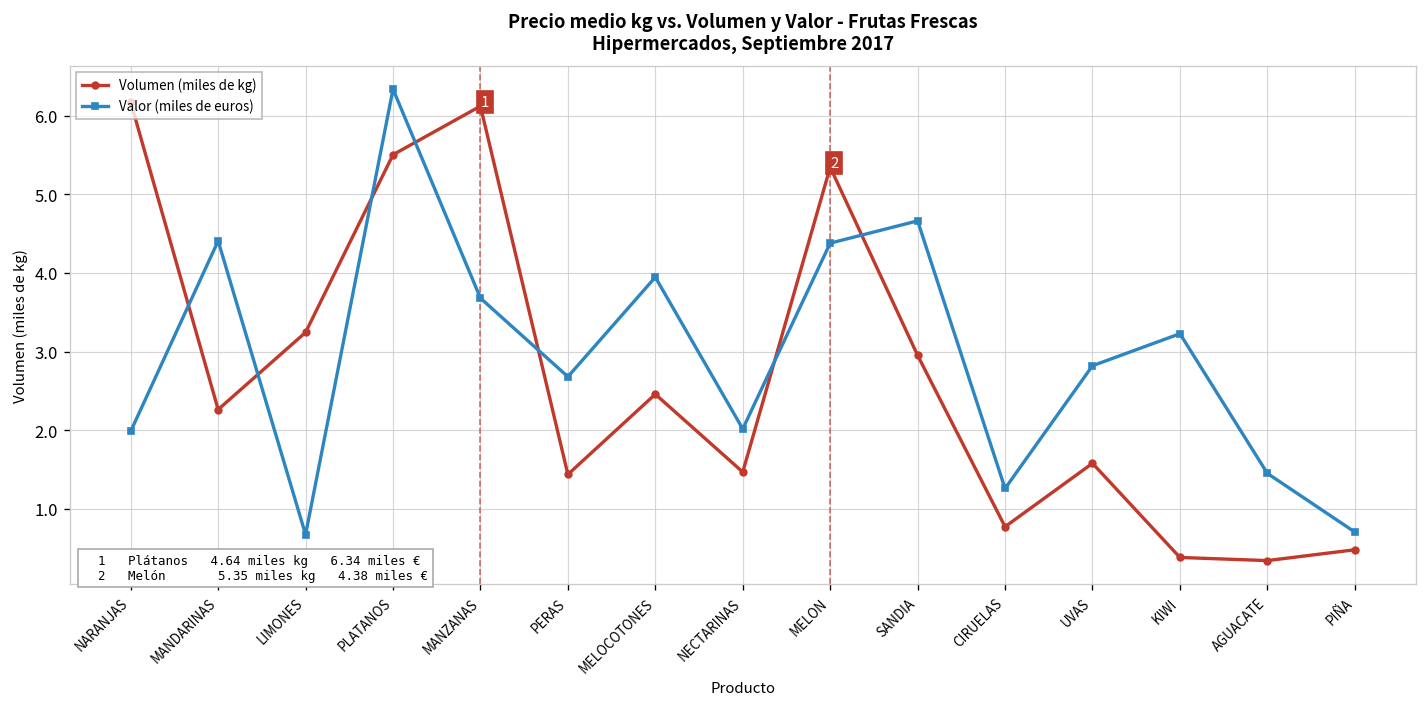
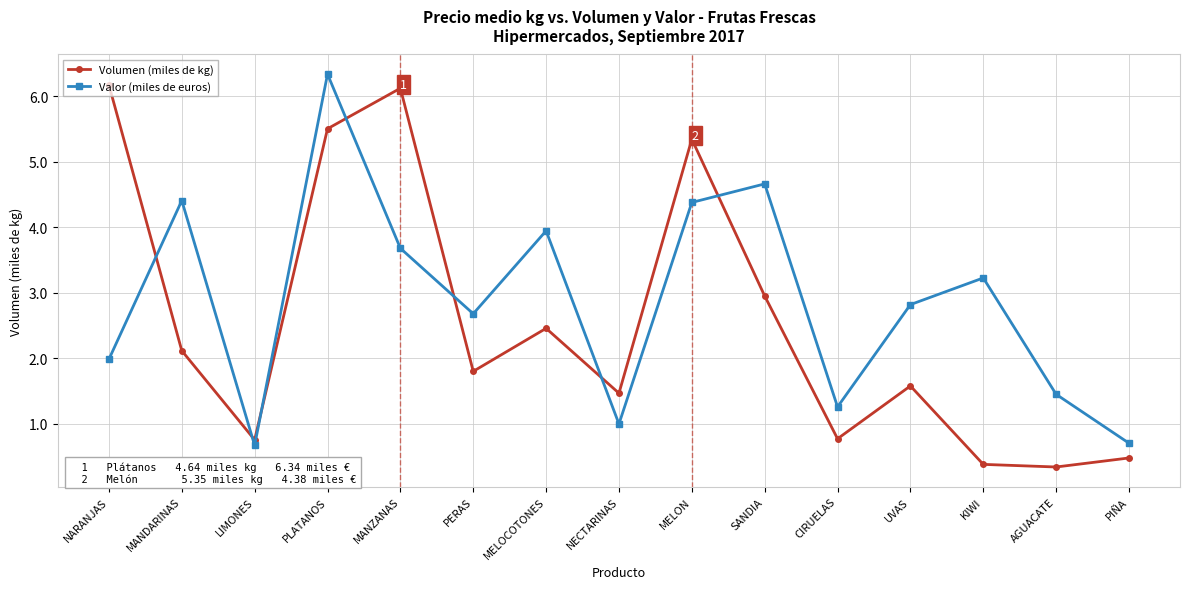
Volumen (miles de kg), MANDARINAS: 2.3 -> 2.1
Volumen (miles de kg), LIMONES: 3.2 -> 0.8
Volumen (miles de kg), PERAS: 1.4 -> 1.8
Valor (miles de euros), NECTARINAS: 2.0 -> 1.0
